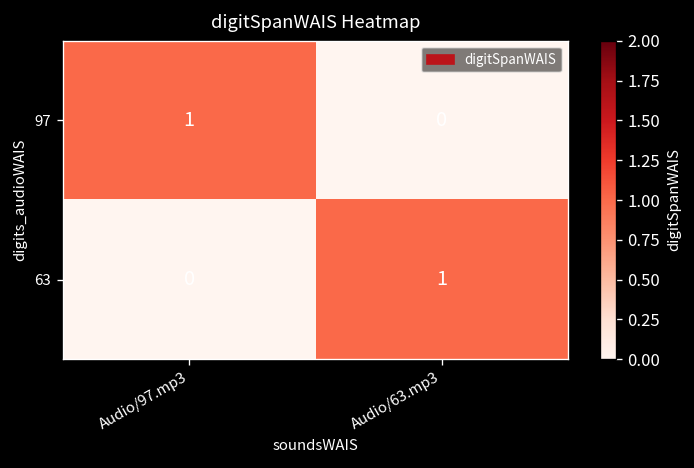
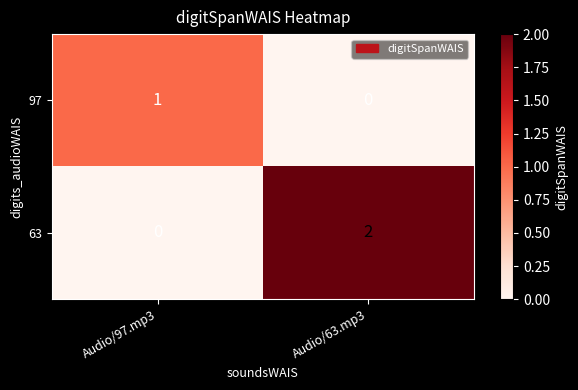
63, Audio/63.mp3: 1 -> 2
